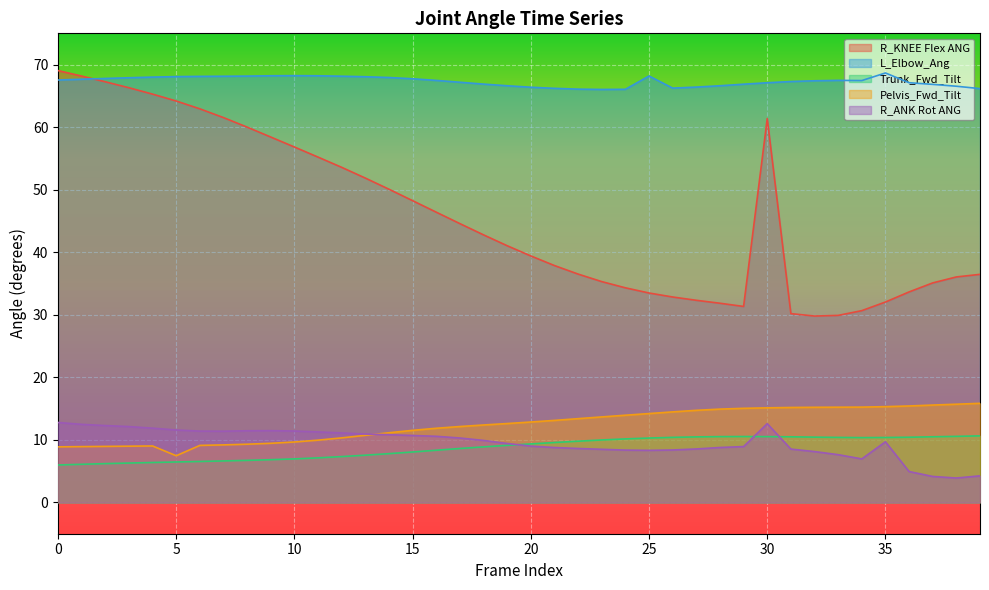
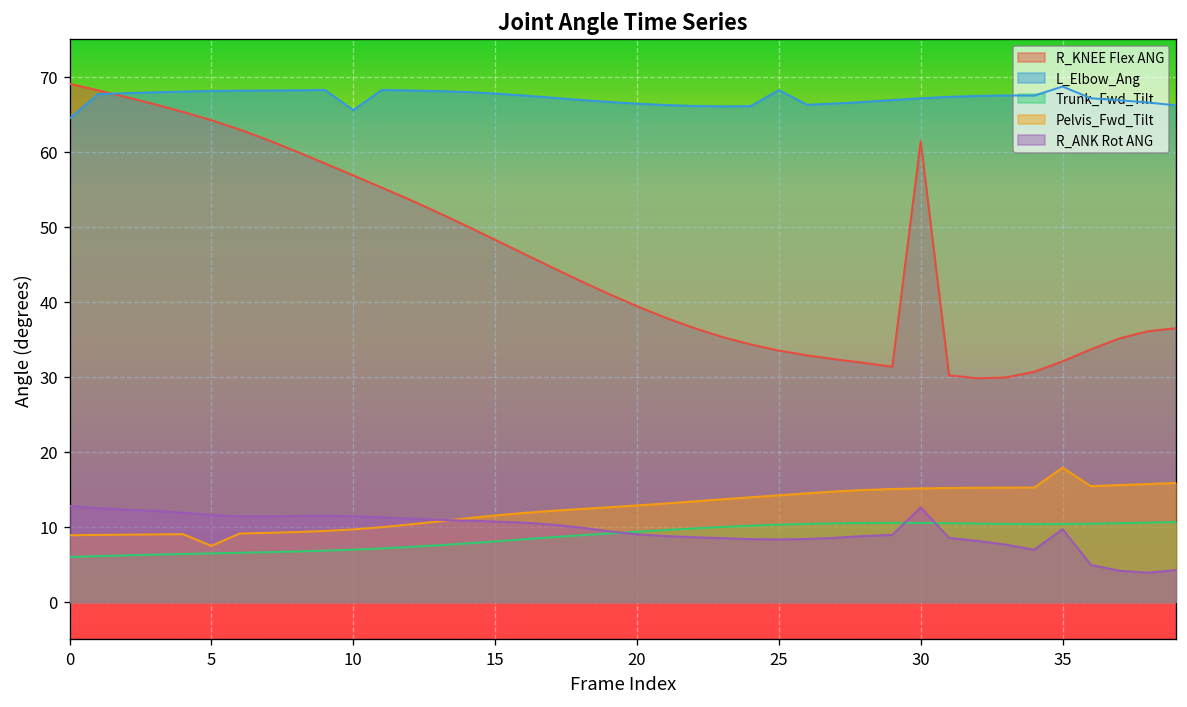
L_Elbow_Ang, 0: 68 -> 64
L_Elbow_Ang, 10: 68 -> 66
Pelvis_Fwd_Tilt, 35: 15 -> 18
